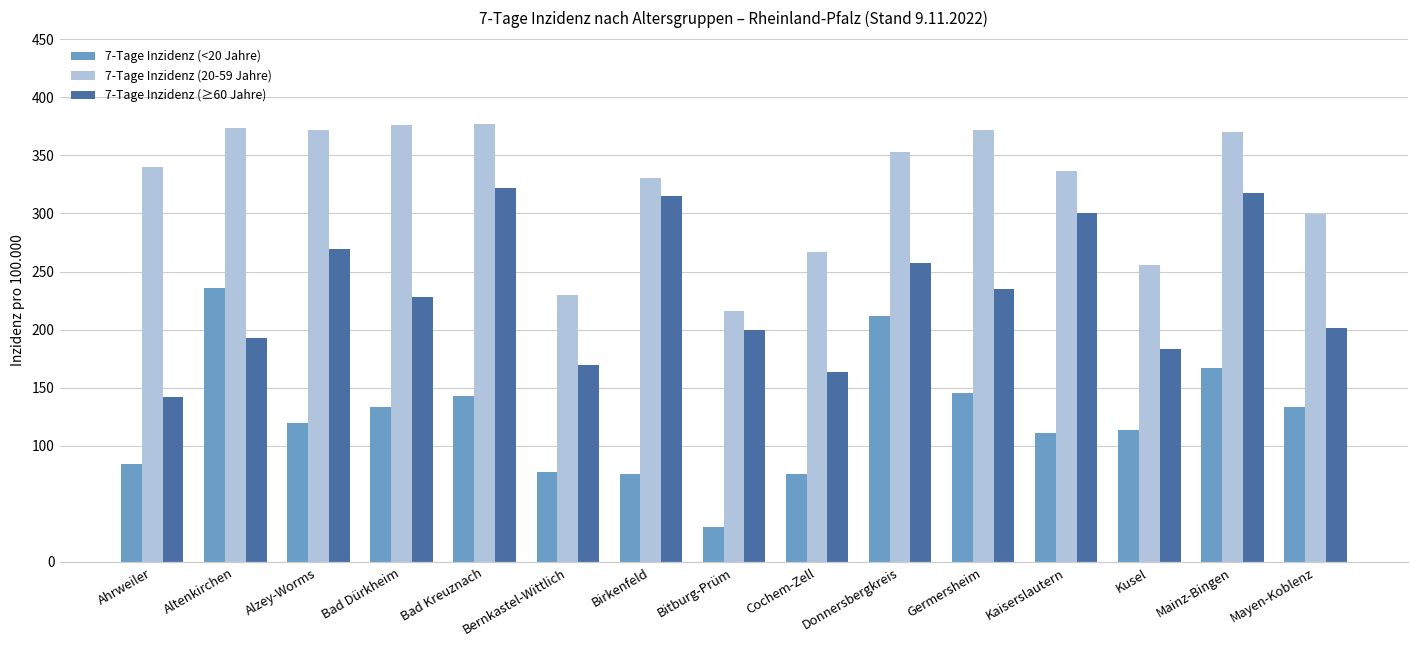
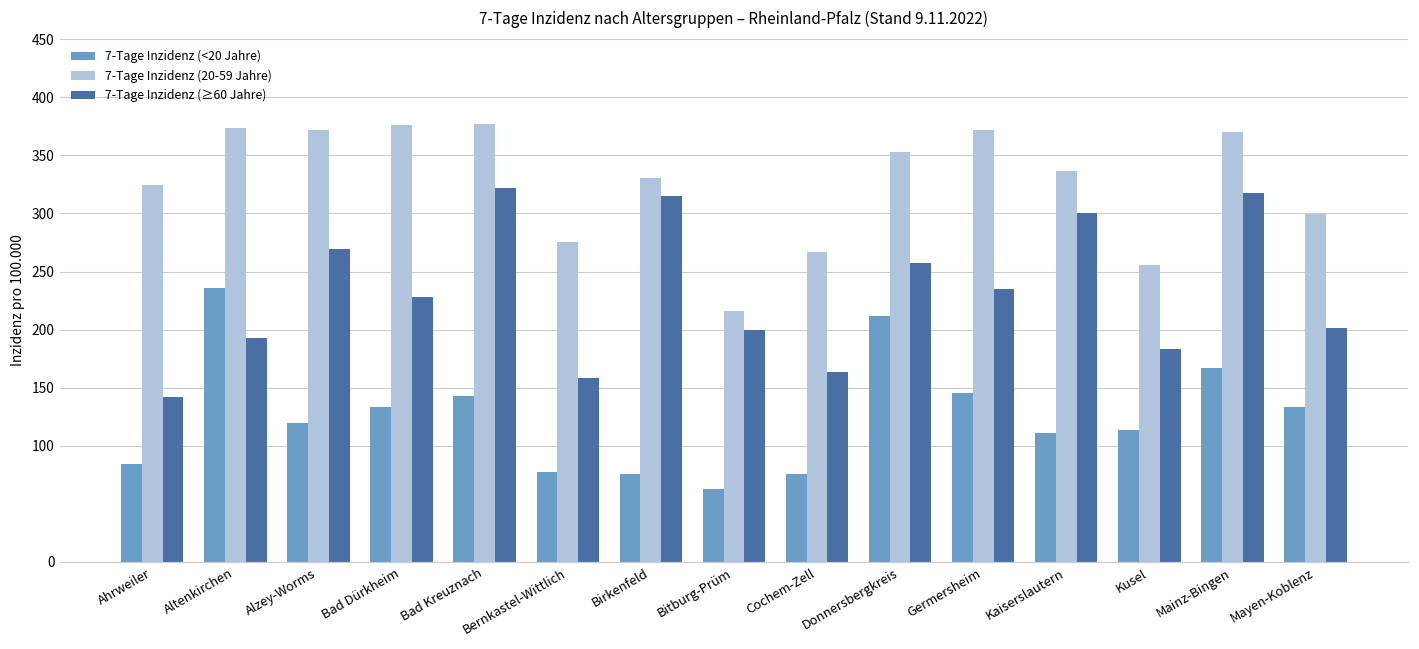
7-Tage Inzidenz (20-59 Jahre), Ahrweiler: 340 -> 324
7-Tage Inzidenz (20-59 Jahre), Bernkastel-Wittlich: 230 -> 275
7-Tage Inzidenz (≥60 Jahre), Bernkastel-Wittlich: 170 -> 158
7-Tage Inzidenz (<20 Jahre), Bitburg-Prüm: 30 -> 63
